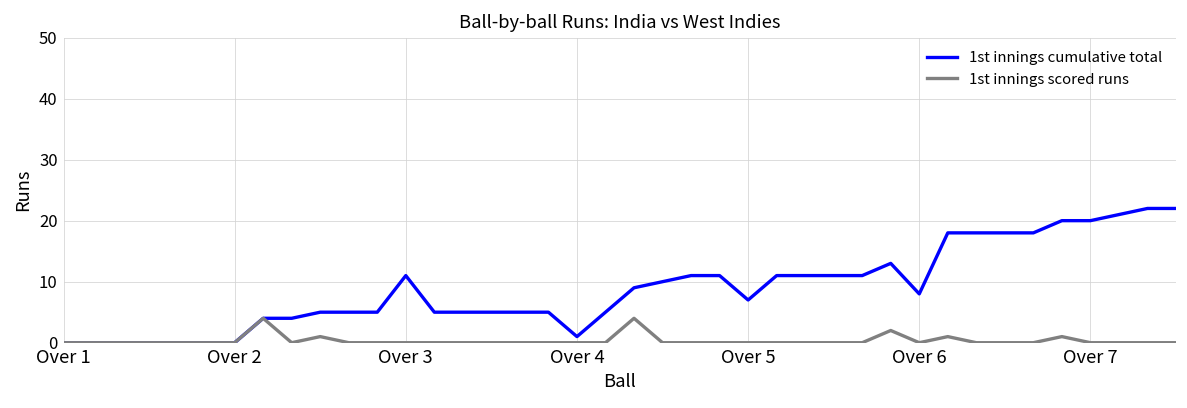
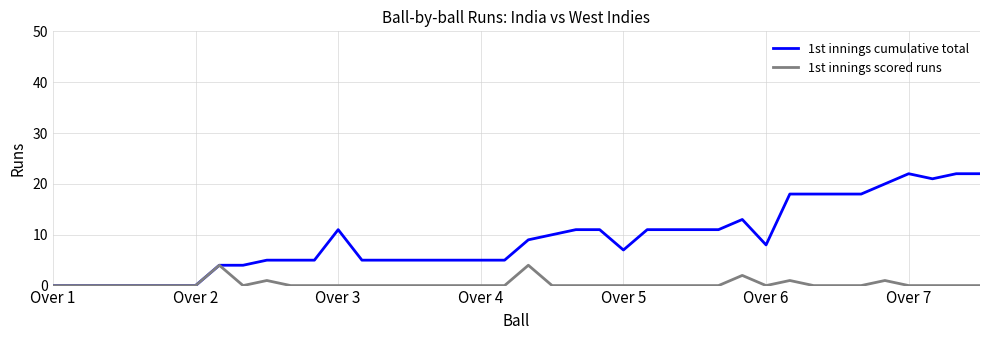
1st innings cumulative total, Over 4: 1 -> 5
1st innings cumulative total, Over 7: 20 -> 22
